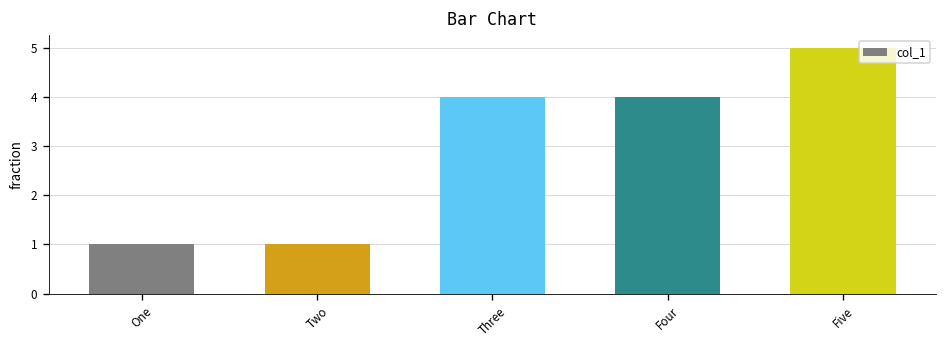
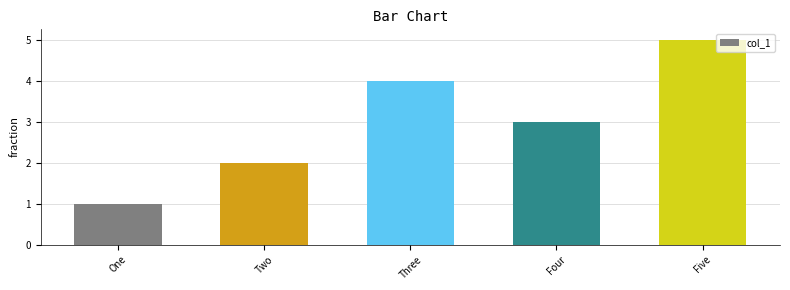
Two: 1 -> 2
Four: 4 -> 3
